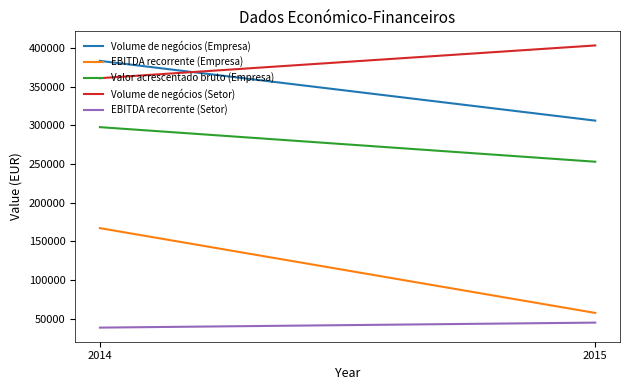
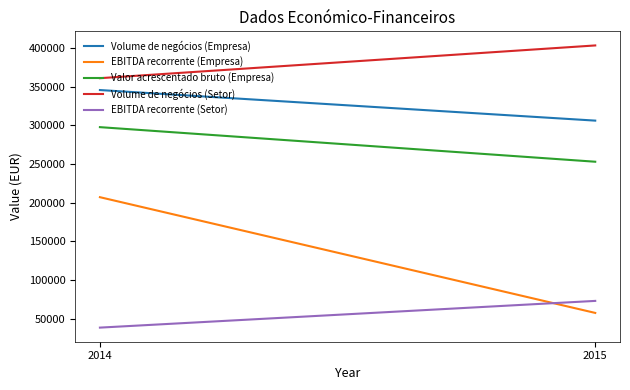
Volume de negócios (Empresa), 2014: 380000 -> 350000
EBITDA recorrente (Empresa), 2014: 170000 -> 210000
EBITDA recorrente (Setor), 2015: 40000 -> 70000
